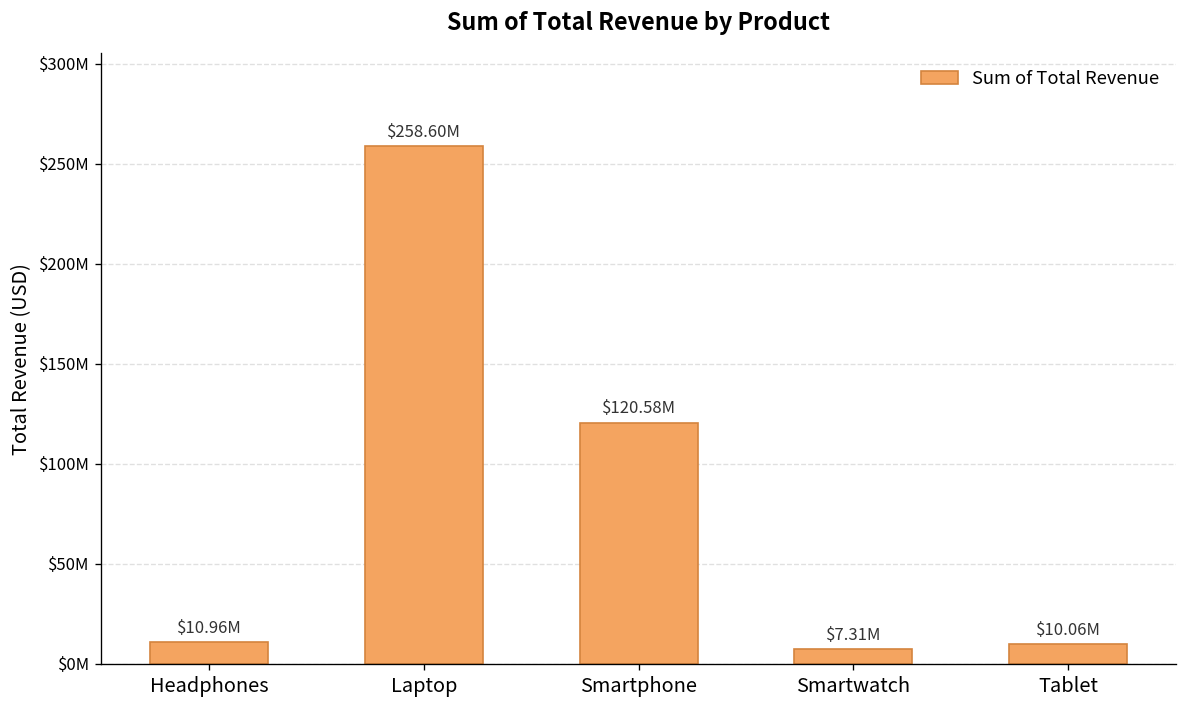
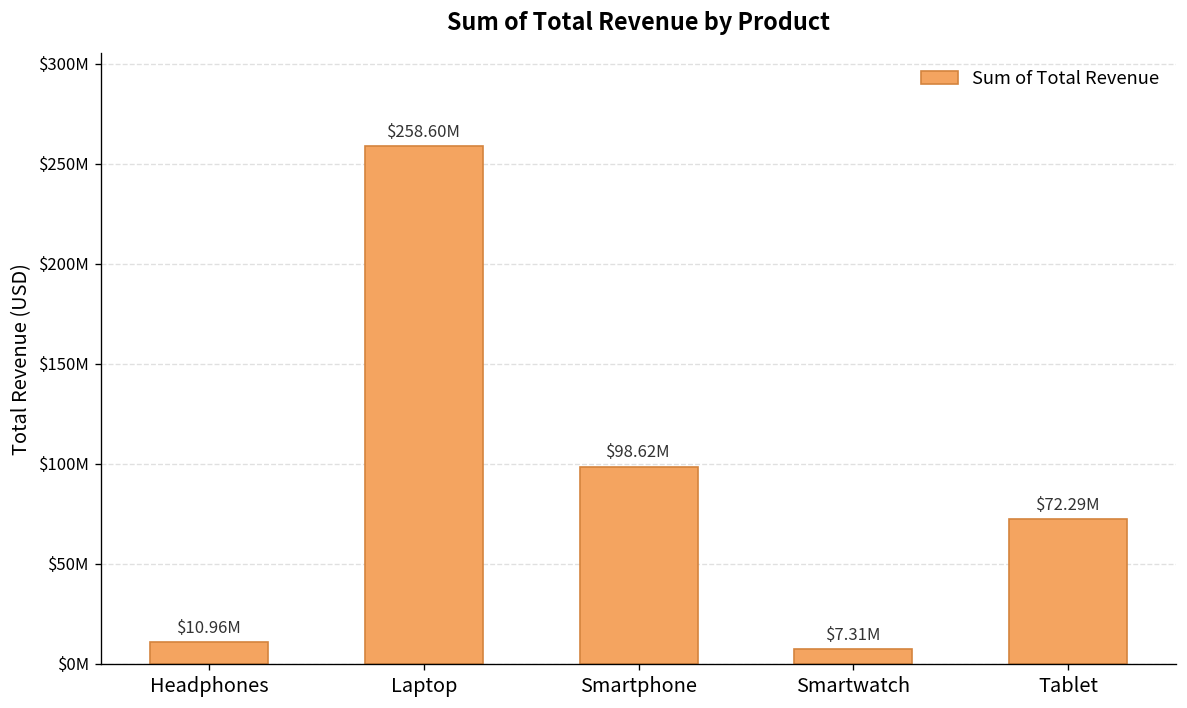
Smartphone: $120.58M -> $98.62M
Tablet: $10.06M -> $72.29M
